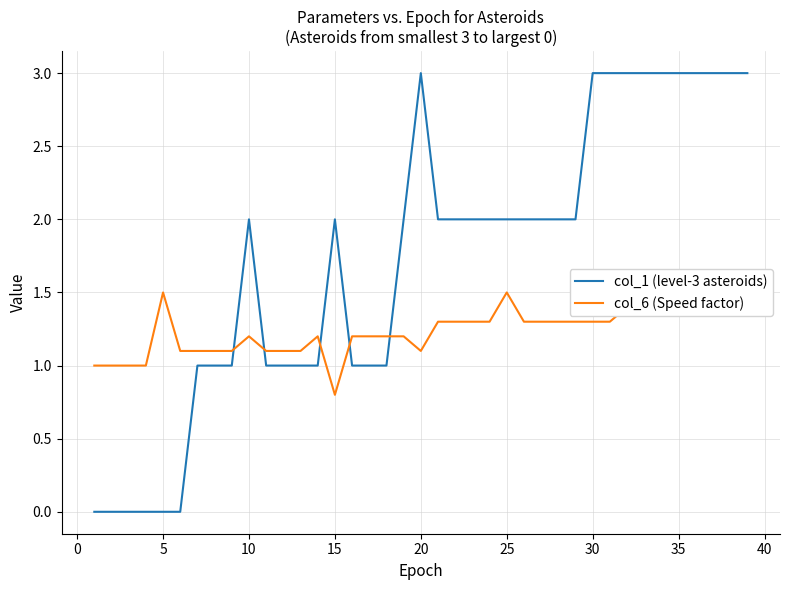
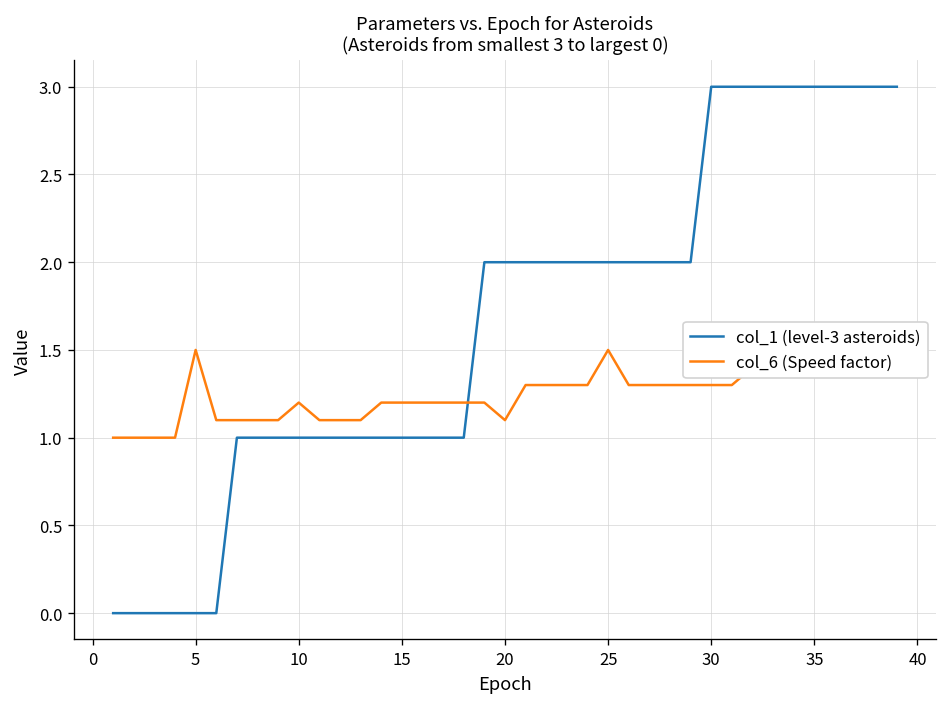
col_1 (level-3 asteroids), 10: 2 -> 1
col_1 (level-3 asteroids), 15: 2 -> 1
col_6 (Speed factor), 15: 0.8 -> 1.2
col_1 (level-3 asteroids), 20: 3 -> 2
